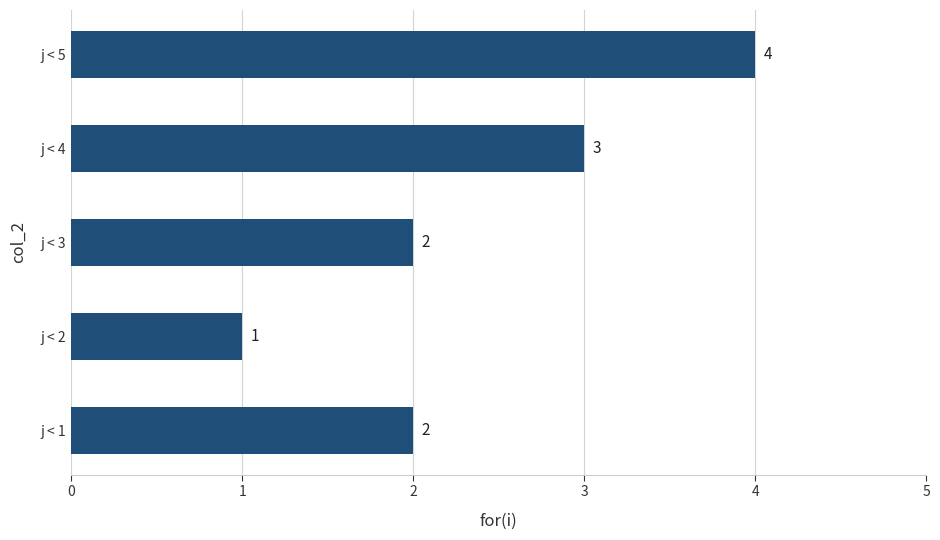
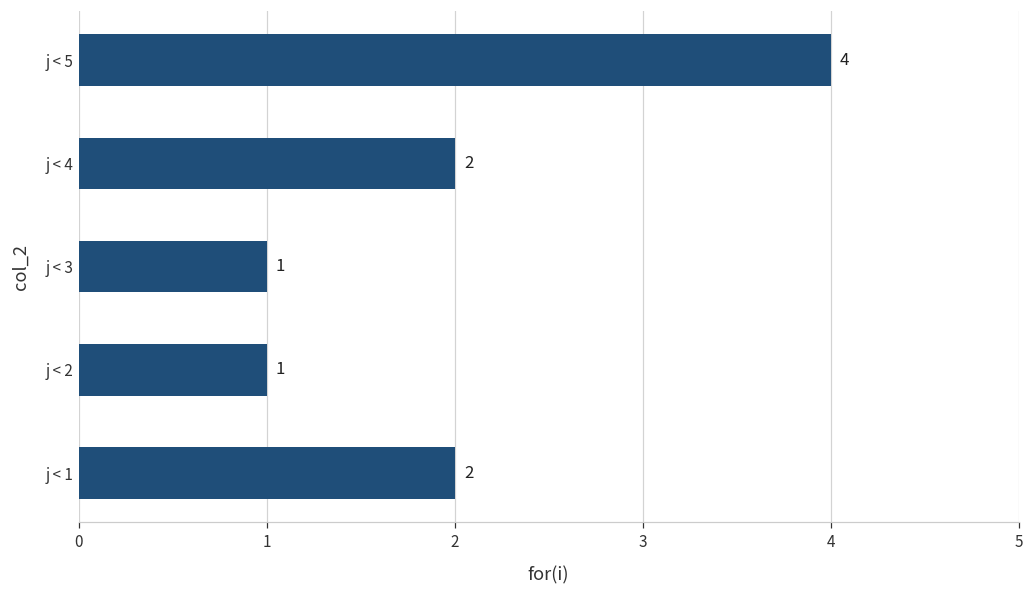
j < 4: 3 -> 2
j < 3: 2 -> 1
